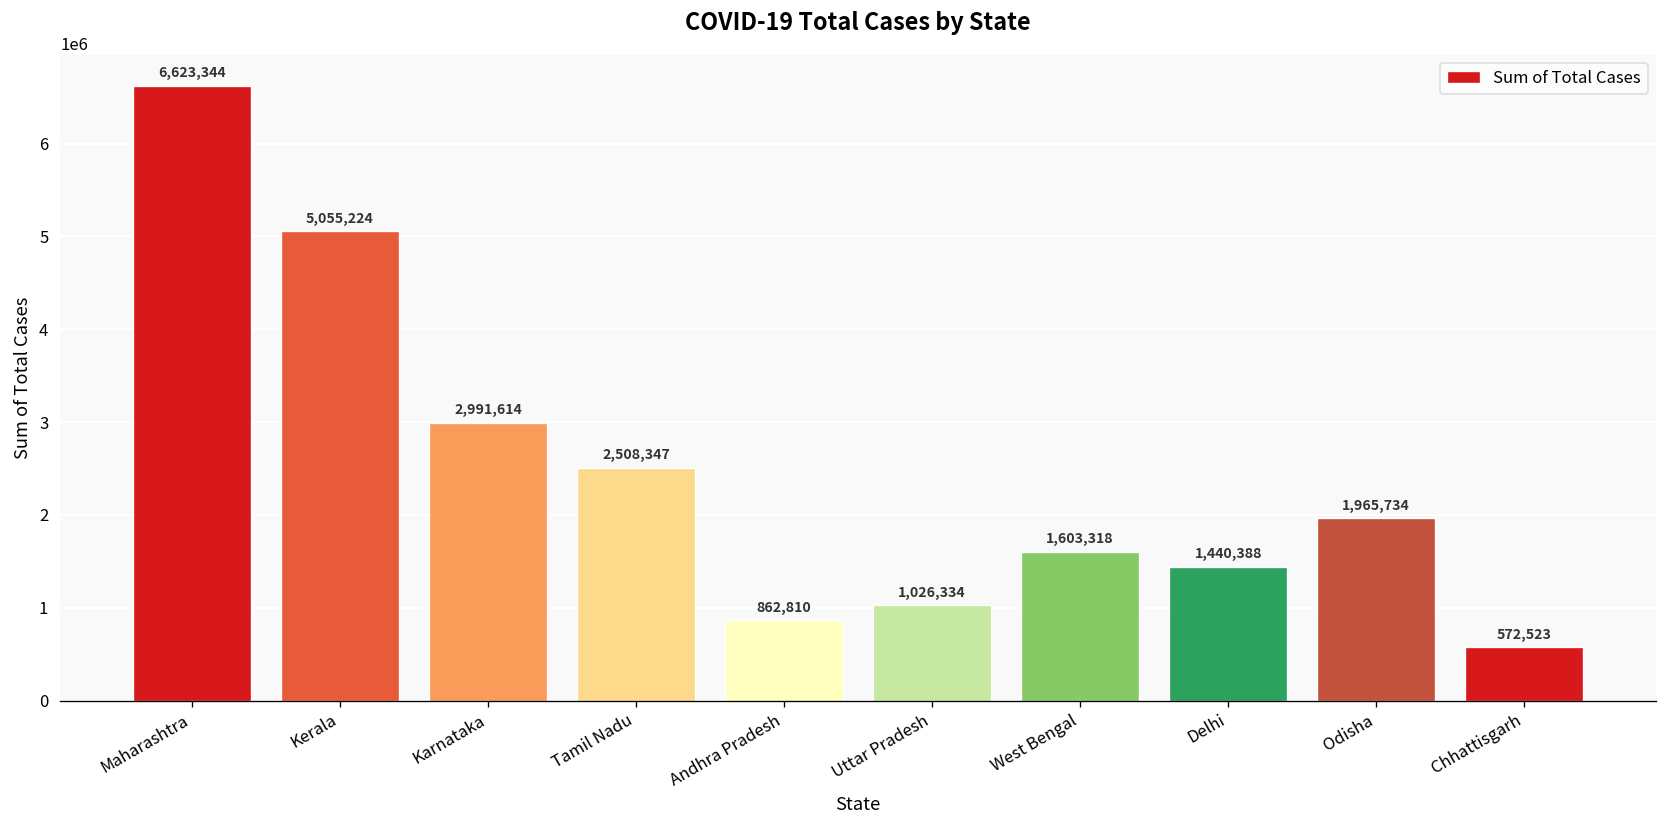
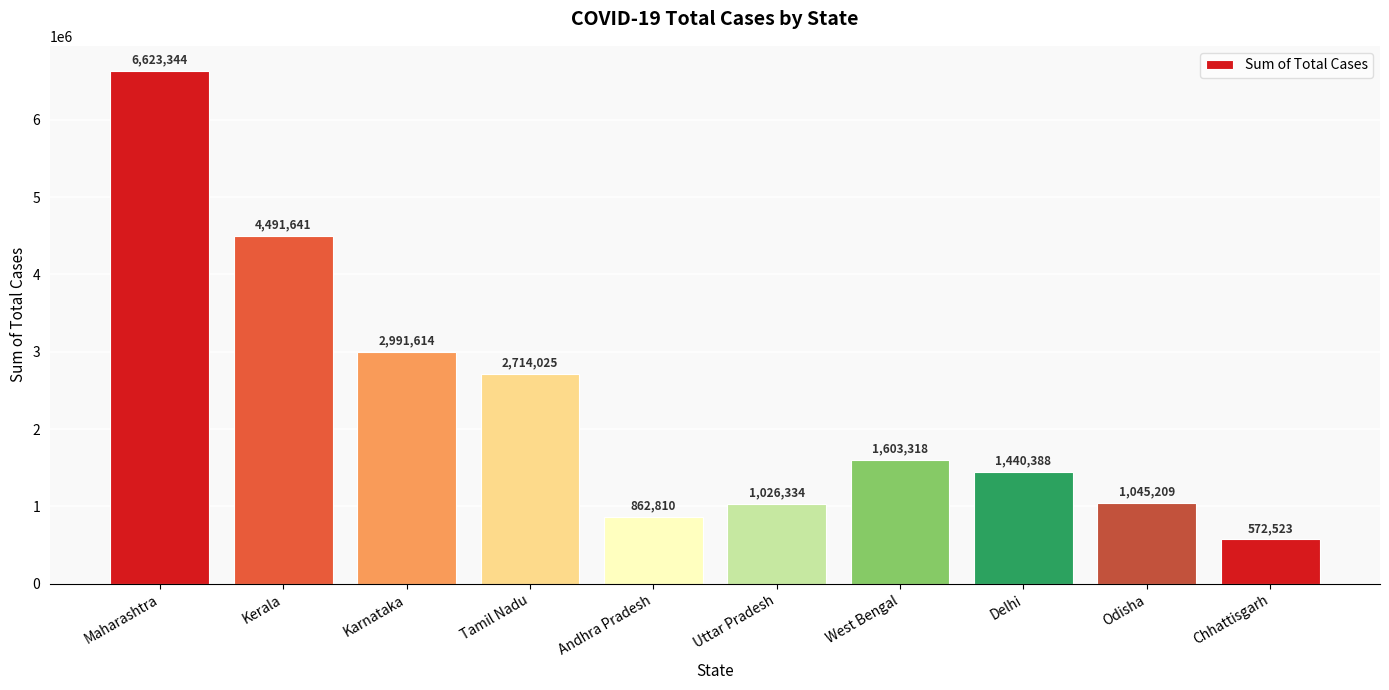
Kerala: 5,055,224 -> 4,491,641
Tamil Nadu: 2,508,347 -> 2,714,025
Odisha: 1,965,734 -> 1,045,209
